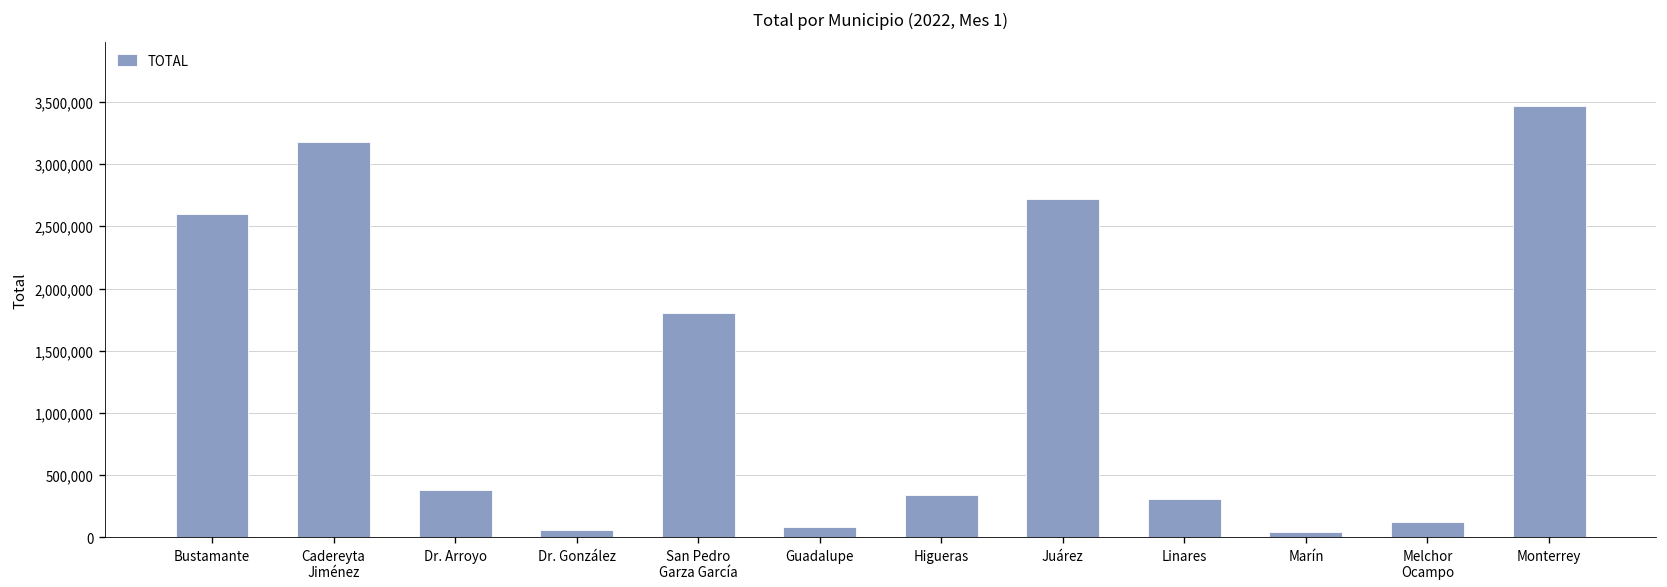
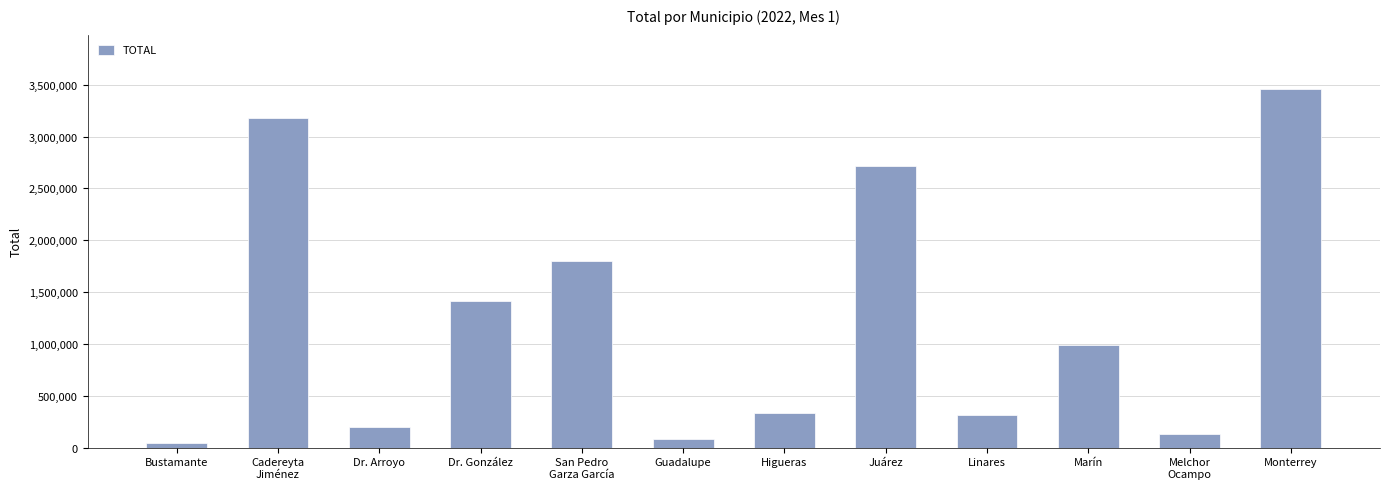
Bustamante: 2,600,000 -> 40,000
Dr. Arroyo: 380,000 -> 200,000
Dr. González: 60,000 -> 1,410,000
Marín: 40,000 -> 990,000
